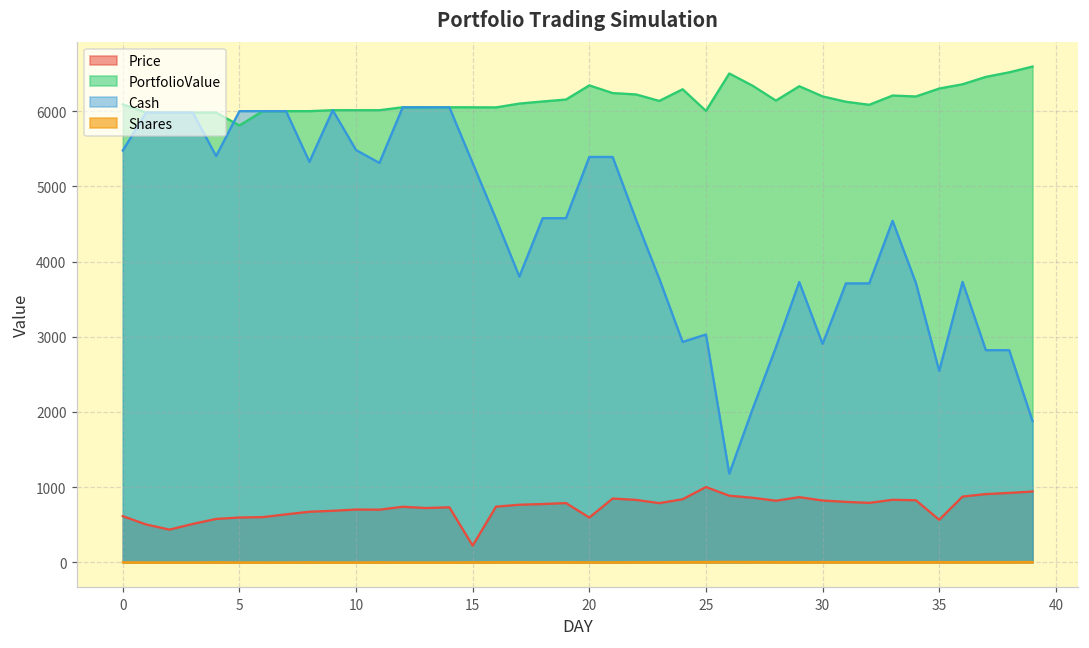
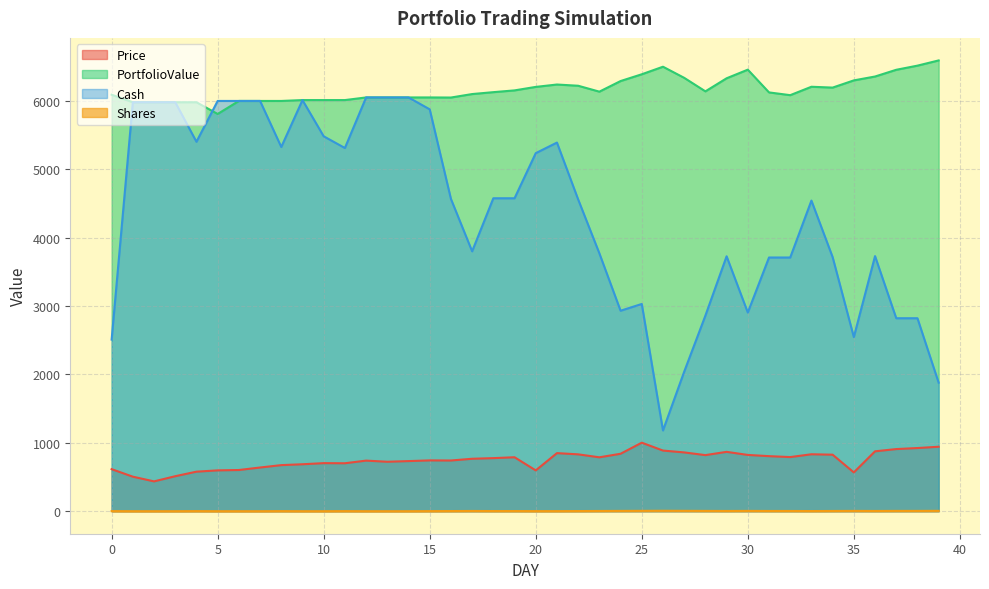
Cash, 0: 5500 -> 2500
Price, 15: 200 -> 700
Cash, 15: 5300 -> 5900
PortfolioValue, 20: 6300 -> 6200
Cash, 20: 5400 -> 5200
PortfolioValue, 25: 6000 -> 6400
PortfolioValue, 30: 6200 -> 6500
